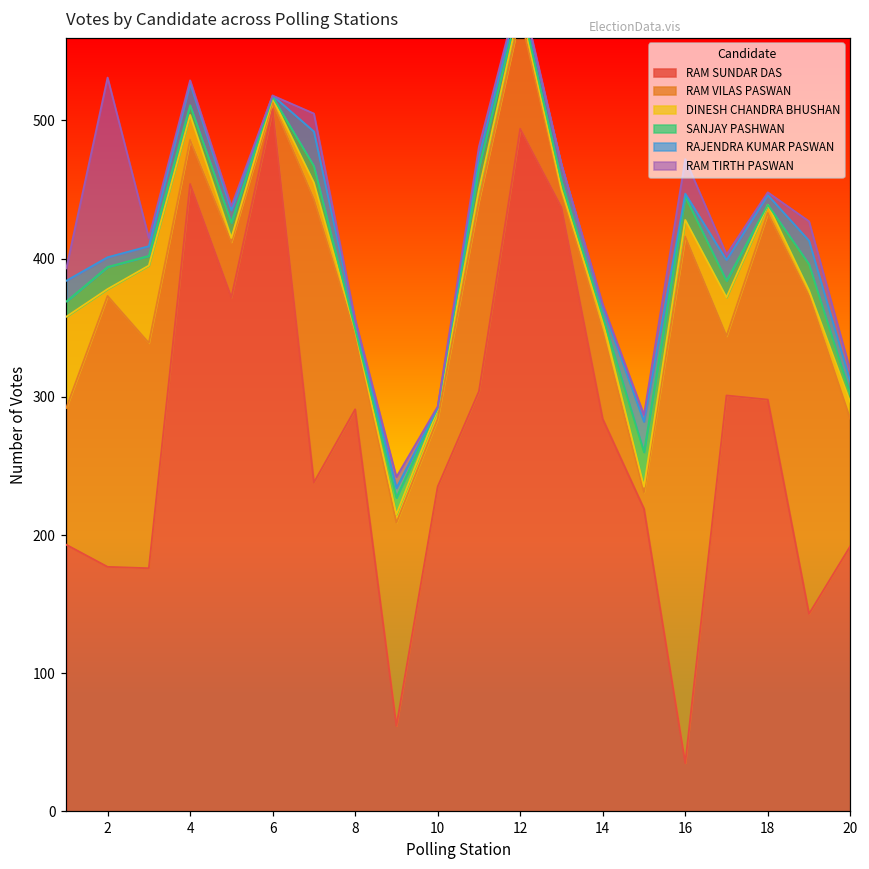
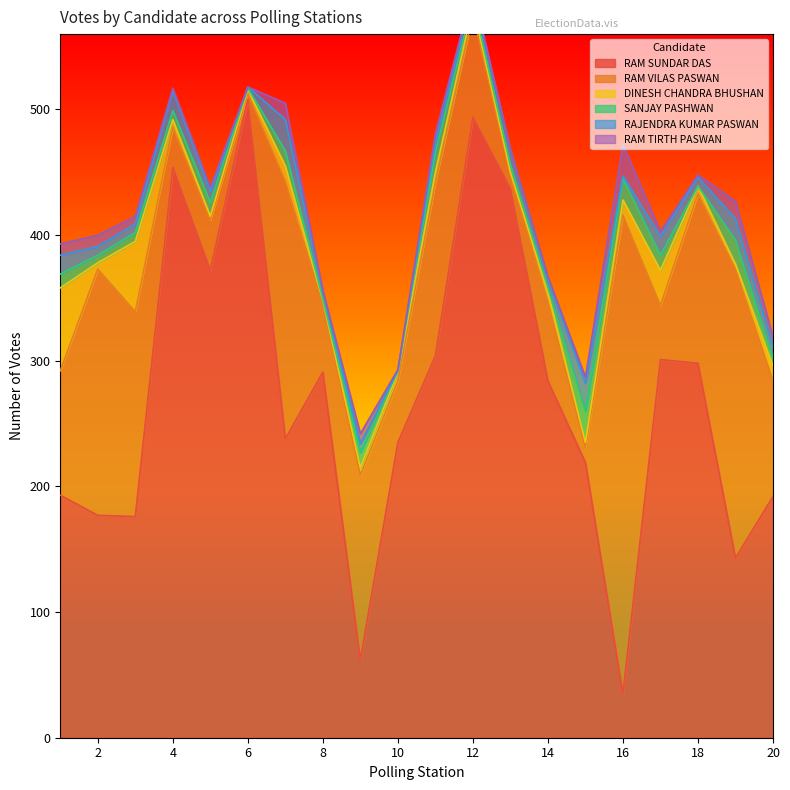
SANJAY PASHWAN, 2: 16 -> 6
RAM TIRTH PASWAN, 2: 130 -> 9
DINESH CHANDRA BHUSHAN, 4: 18 -> 6
